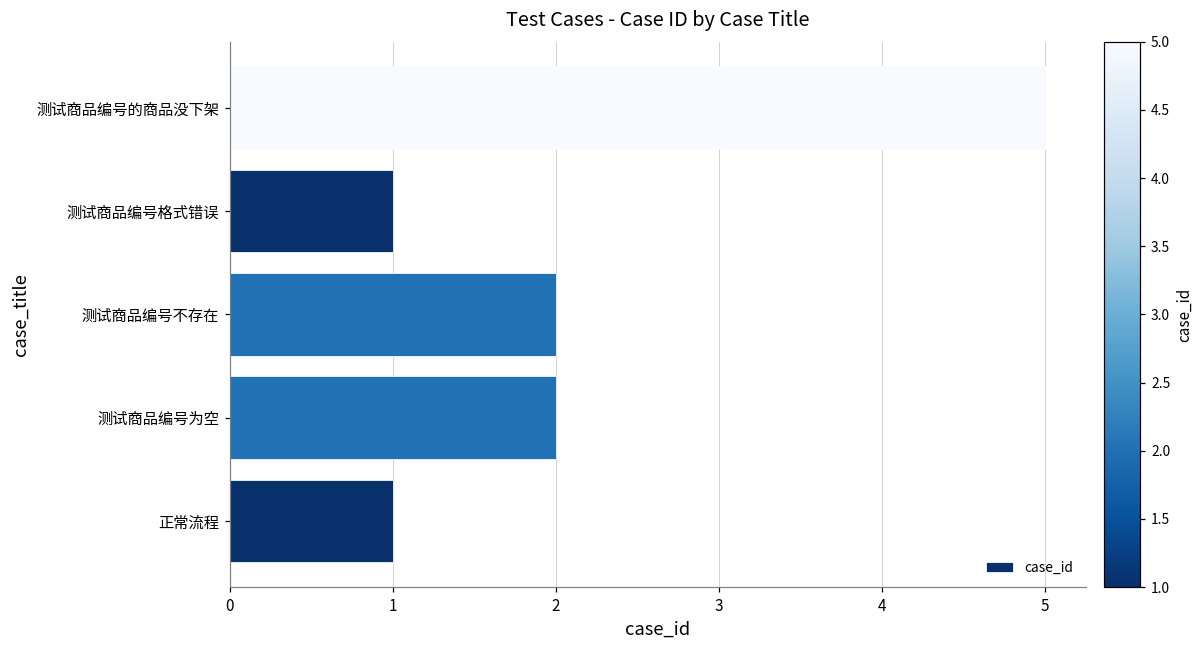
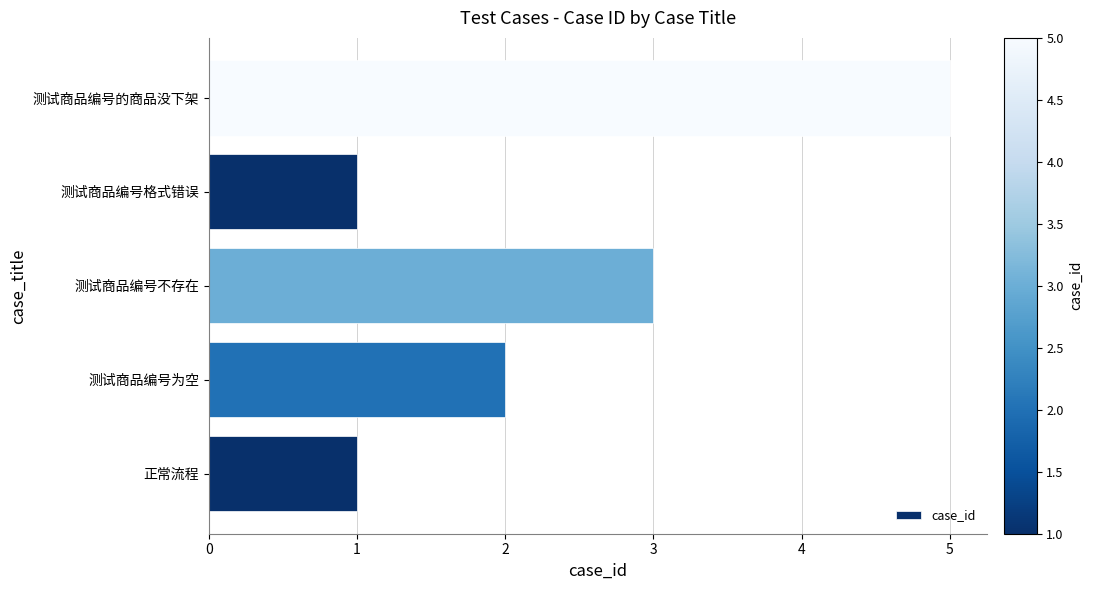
测试商品编号不存在: 2 -> 3
